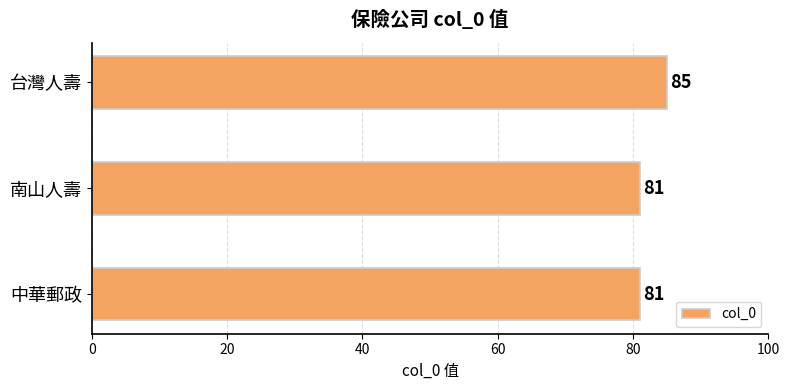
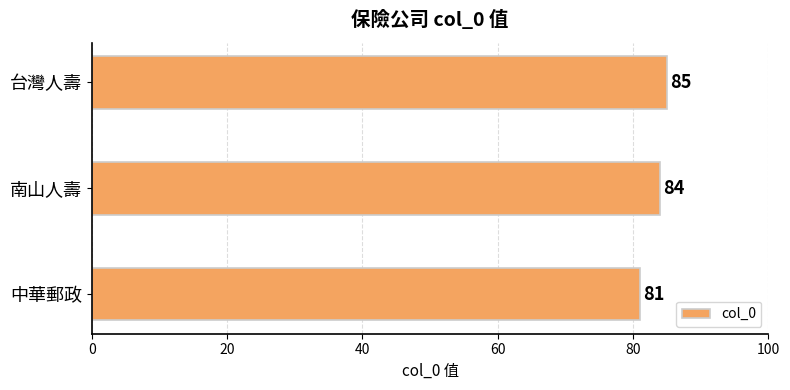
南山人壽: 81 -> 84
